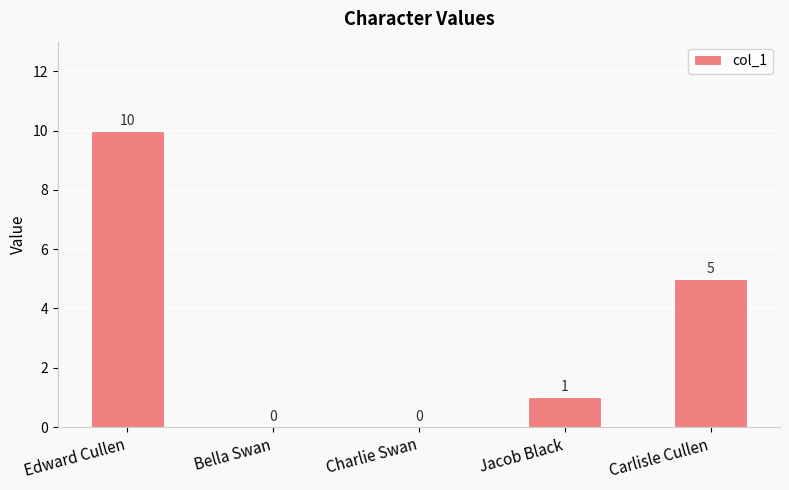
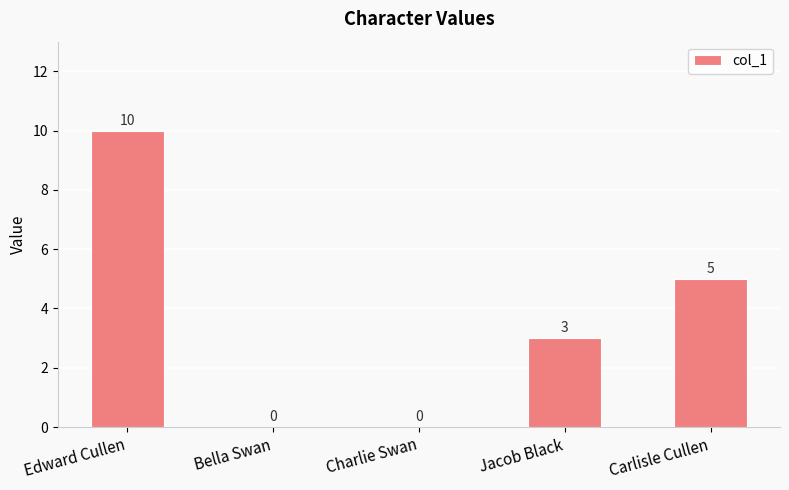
Jacob Black: 1 -> 3
